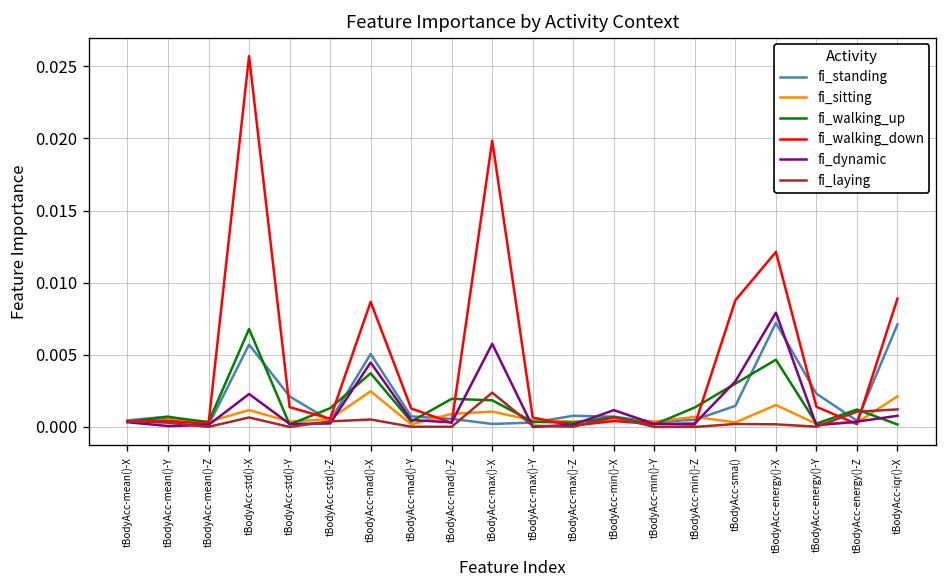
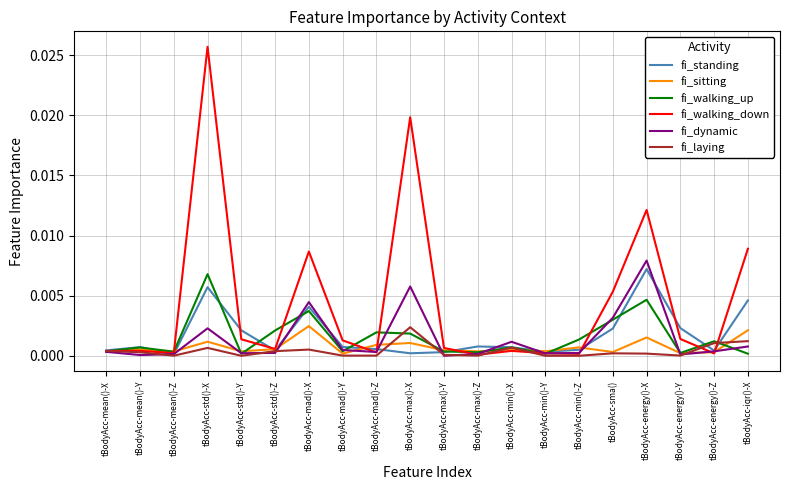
fi_walking_up, tBodyAcc-std()-Z: 0.0013 -> 0.0021
fi_standing, tBodyAcc-mad()-X: 0.0051 -> 0.0041
fi_standing, tBodyAcc-sma(): 0.0015 -> 0.0023
fi_walking_down, tBodyAcc-sma(): 0.0088 -> 0.0053
fi_standing, tBodyAcc-iqr()-X: 0.0071 -> 0.0046
